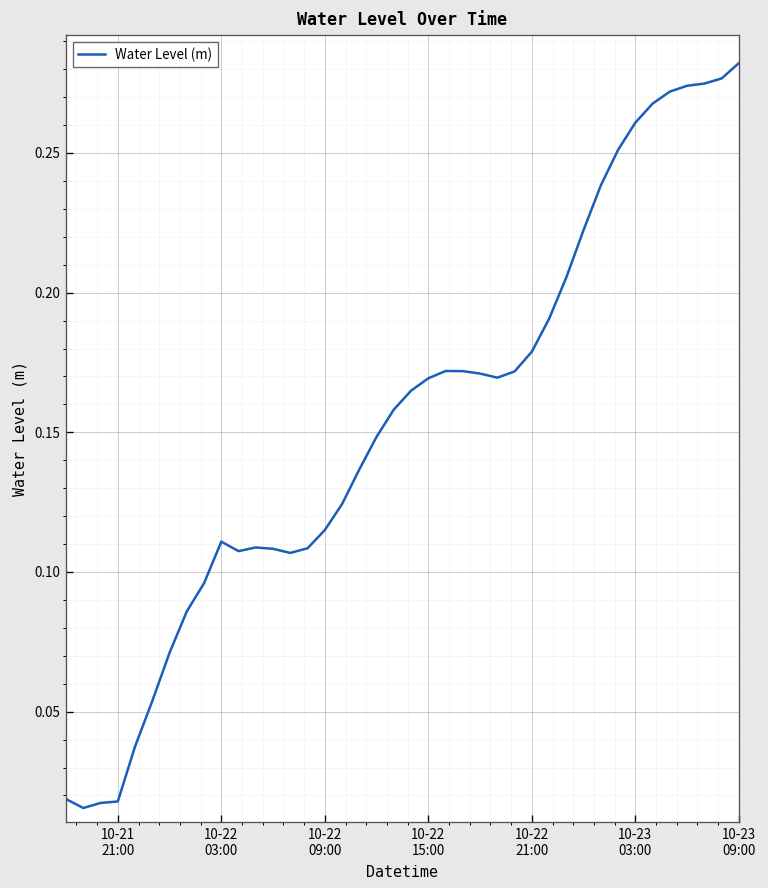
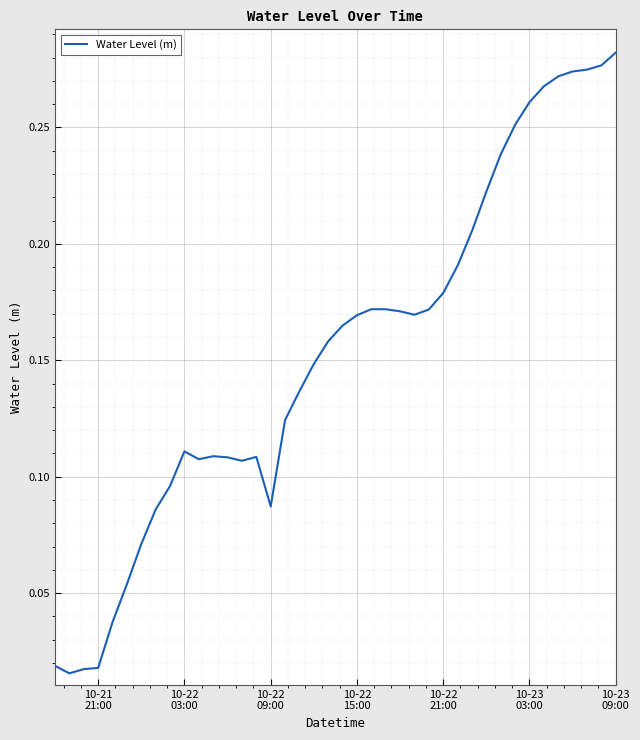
10-22 09:00: 0.115 -> 0.087
